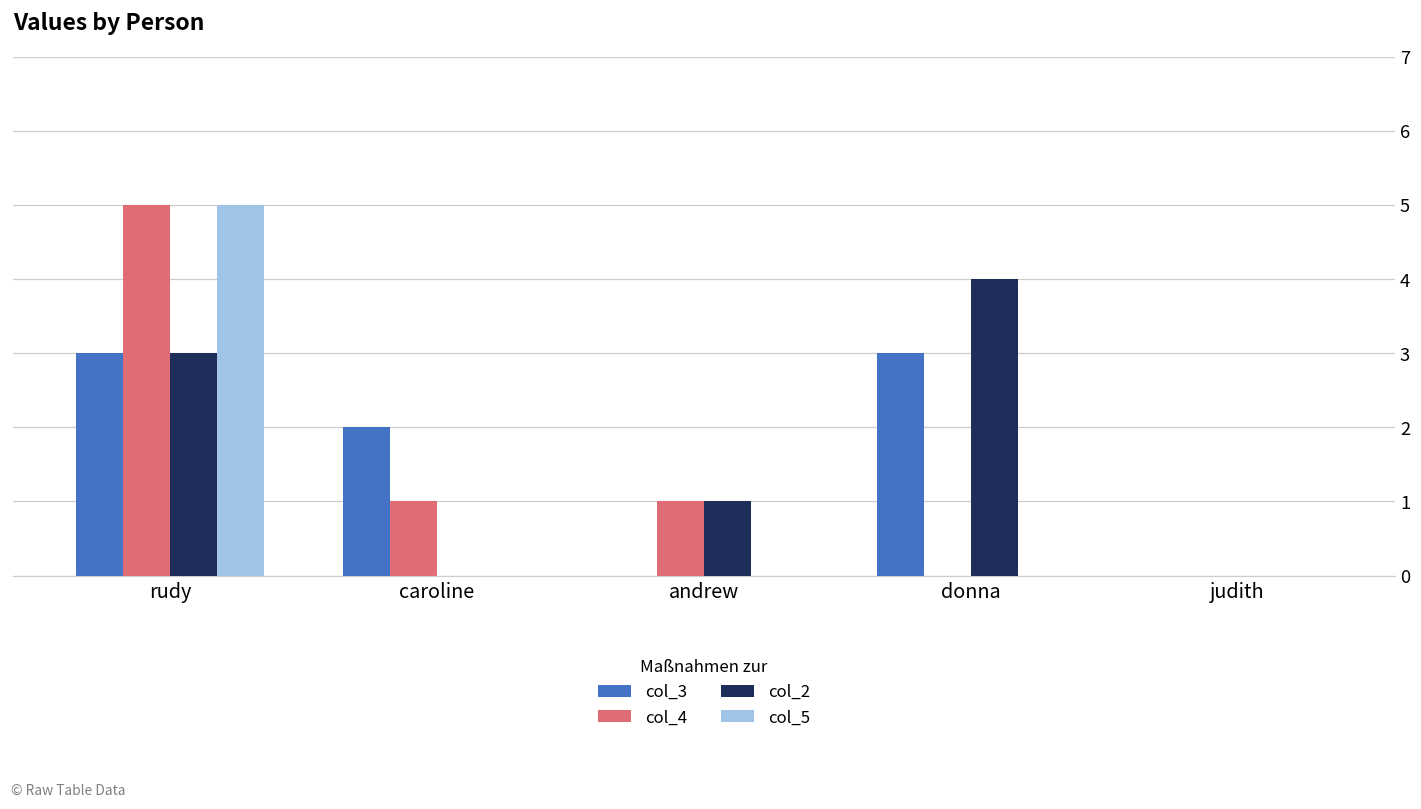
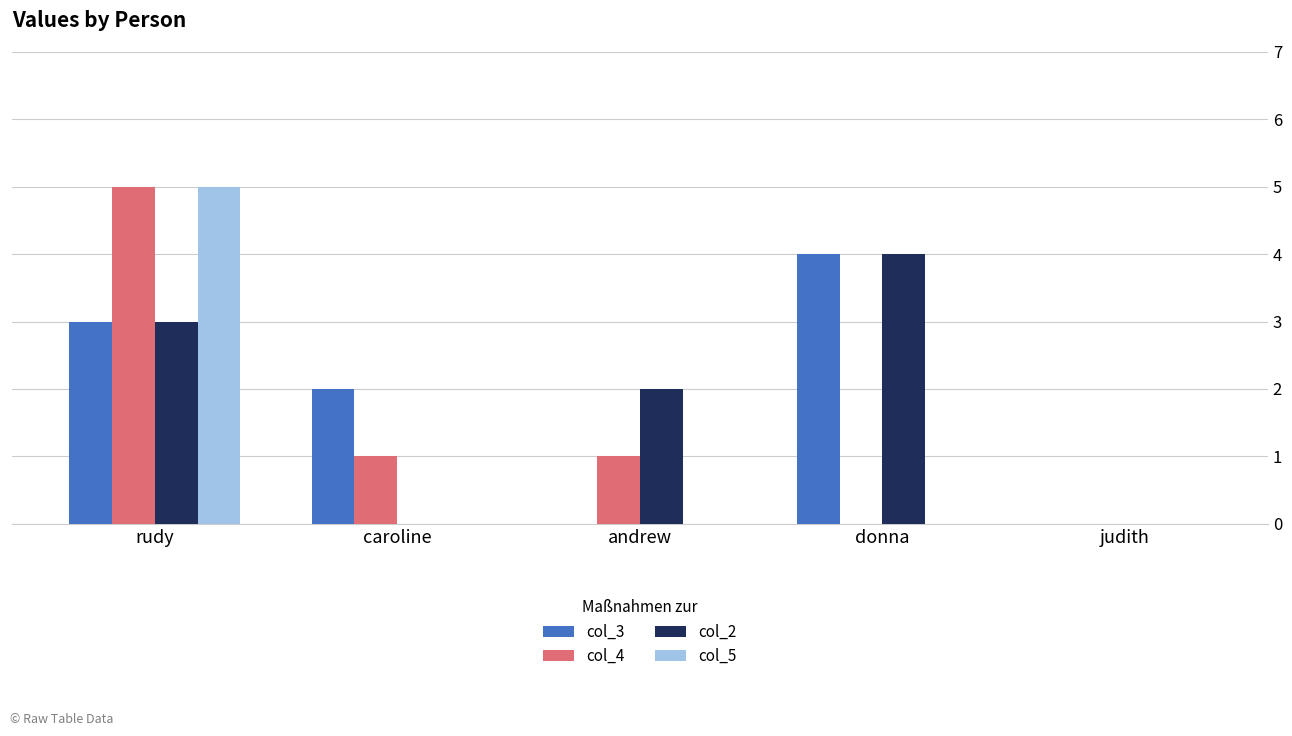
col_2, andrew: 1 -> 2
col_3, donna: 3 -> 4
